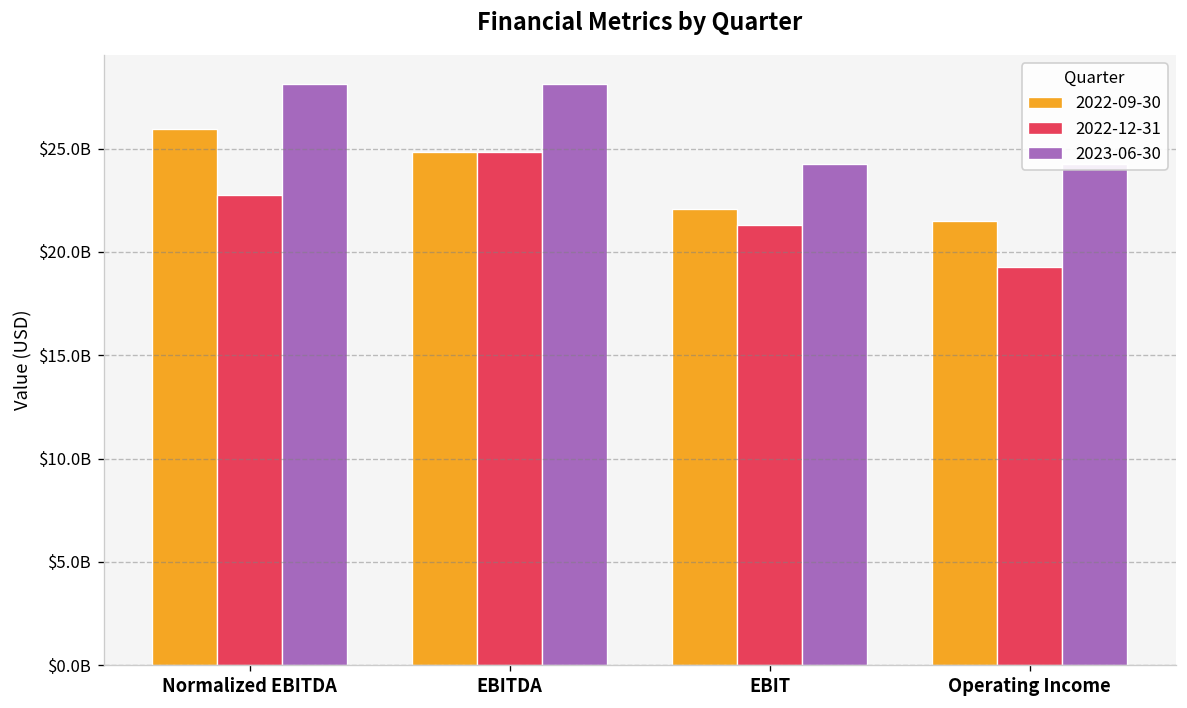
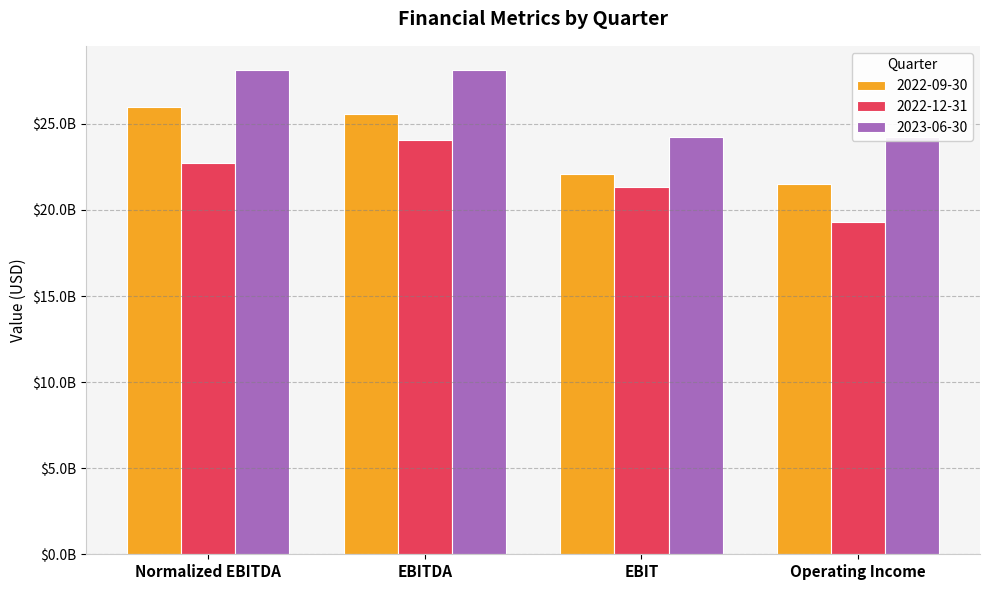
2022-09-30, EBITDA: $24900000000 -> $25600000000
2022-12-31, EBITDA: $24800000000 -> $24000000000
